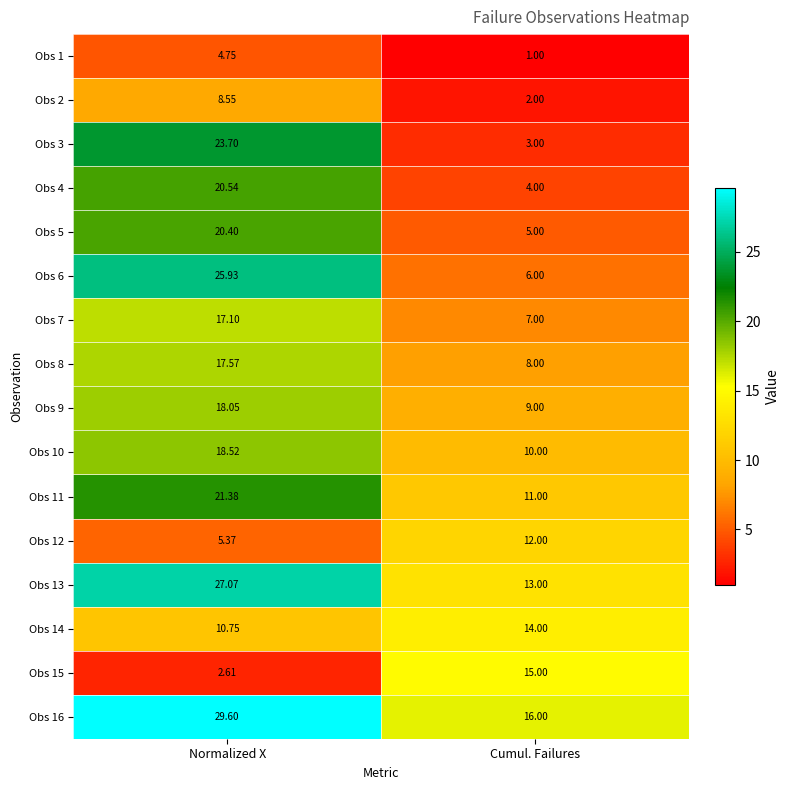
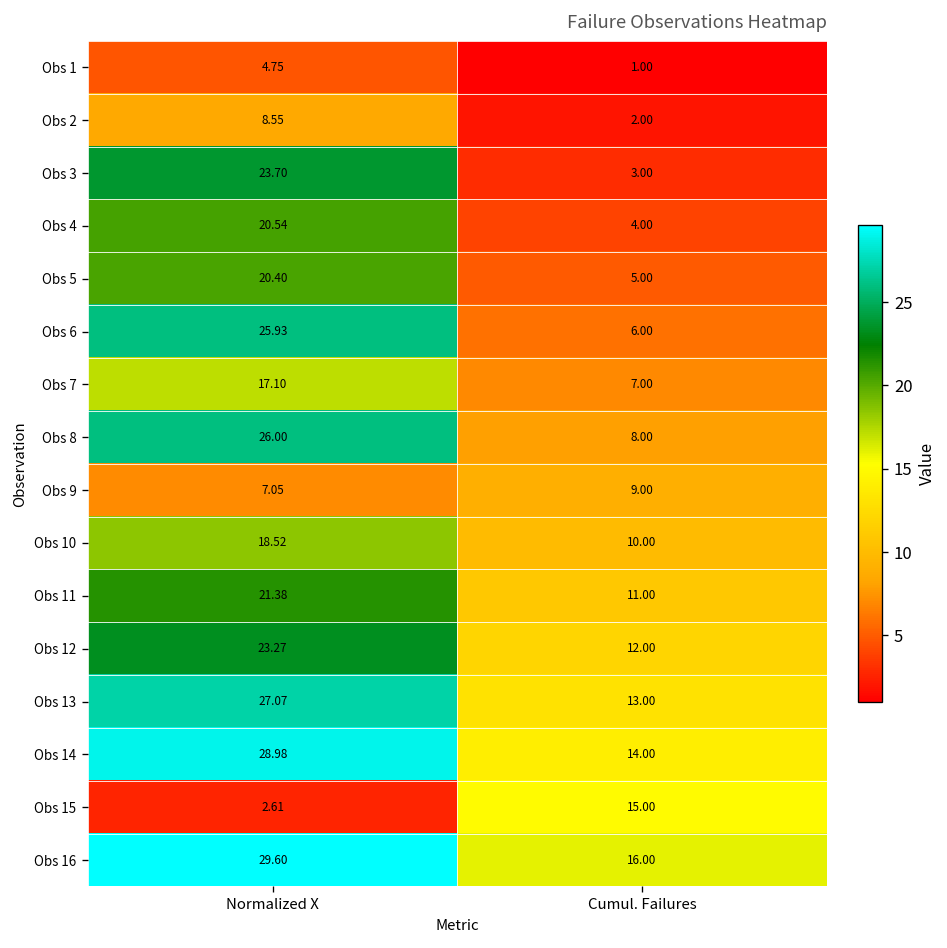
Obs 8, Normalized X: 17.57 -> 26.00
Obs 9, Normalized X: 18.05 -> 7.05
Obs 12, Normalized X: 5.37 -> 23.27
Obs 14, Normalized X: 10.75 -> 28.98
